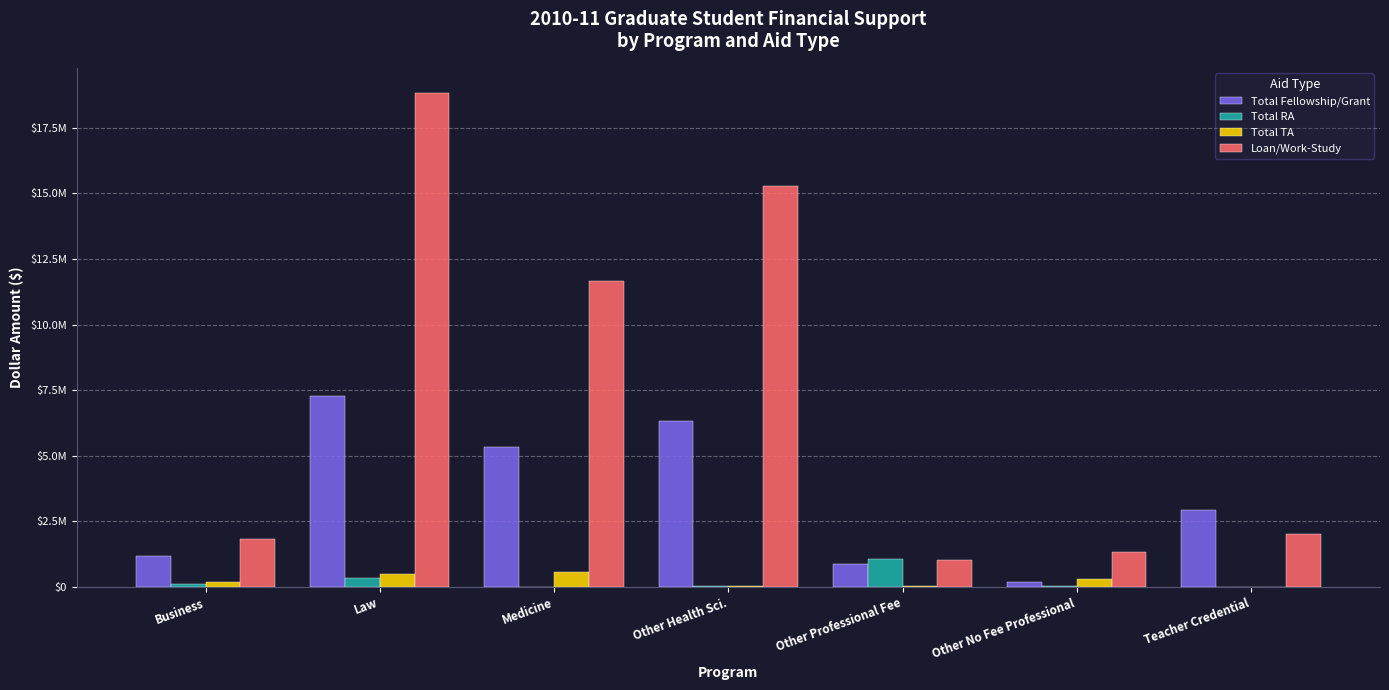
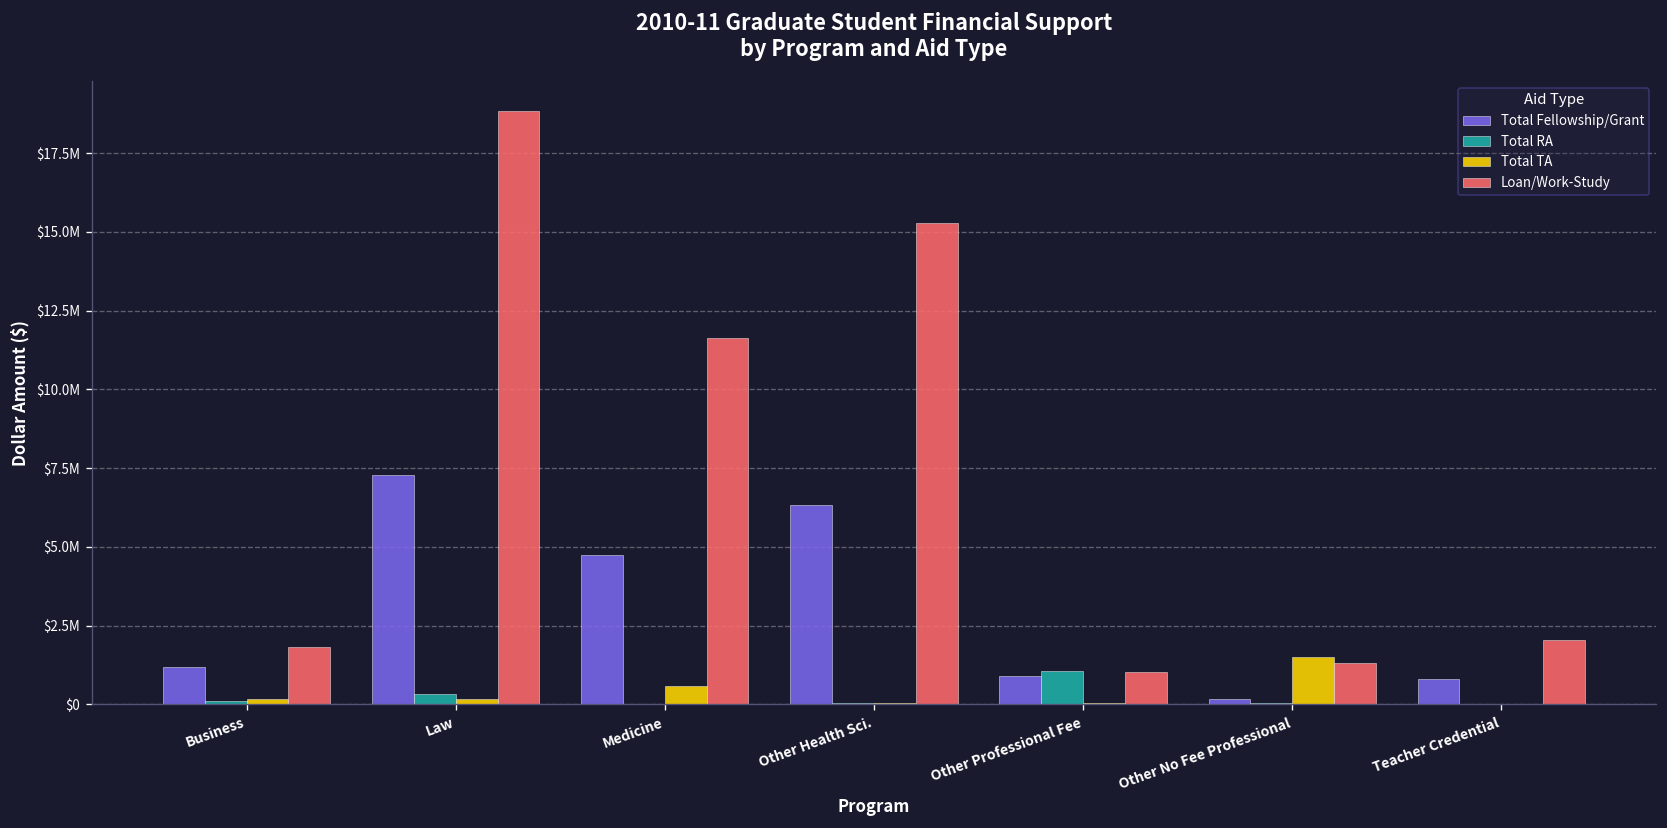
Total TA, Law: $500000 -> $200000
Total Fellowship/Grant, Medicine: $5300000 -> $4700000
Total TA, Other No Fee Professional: $300000 -> $1500000
Total Fellowship/Grant, Teacher Credential: $2900000 -> $800000
